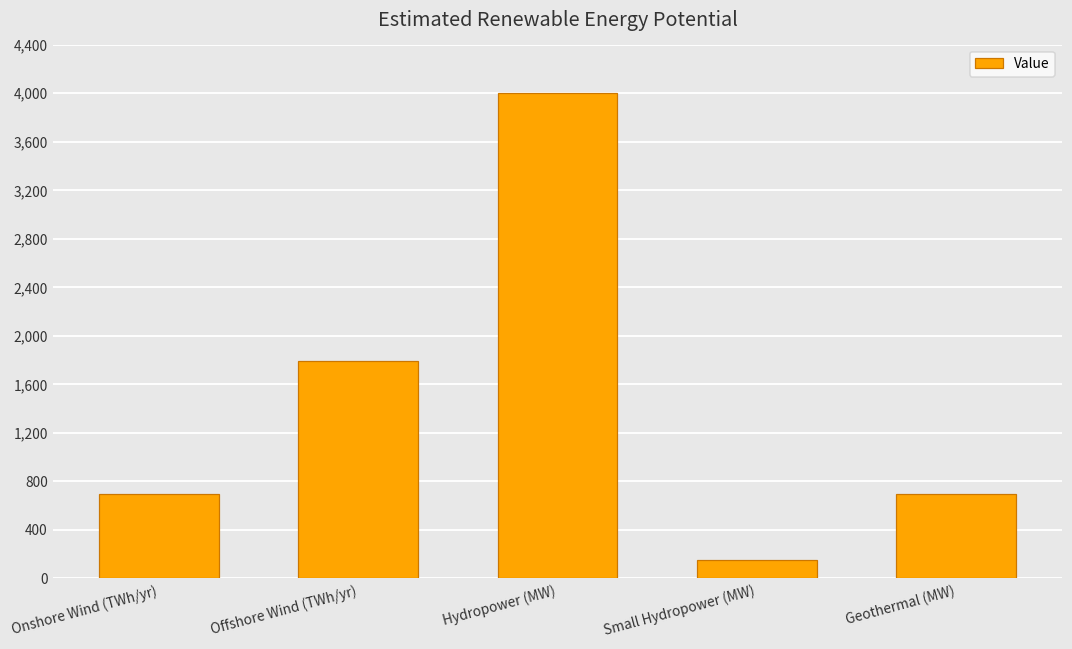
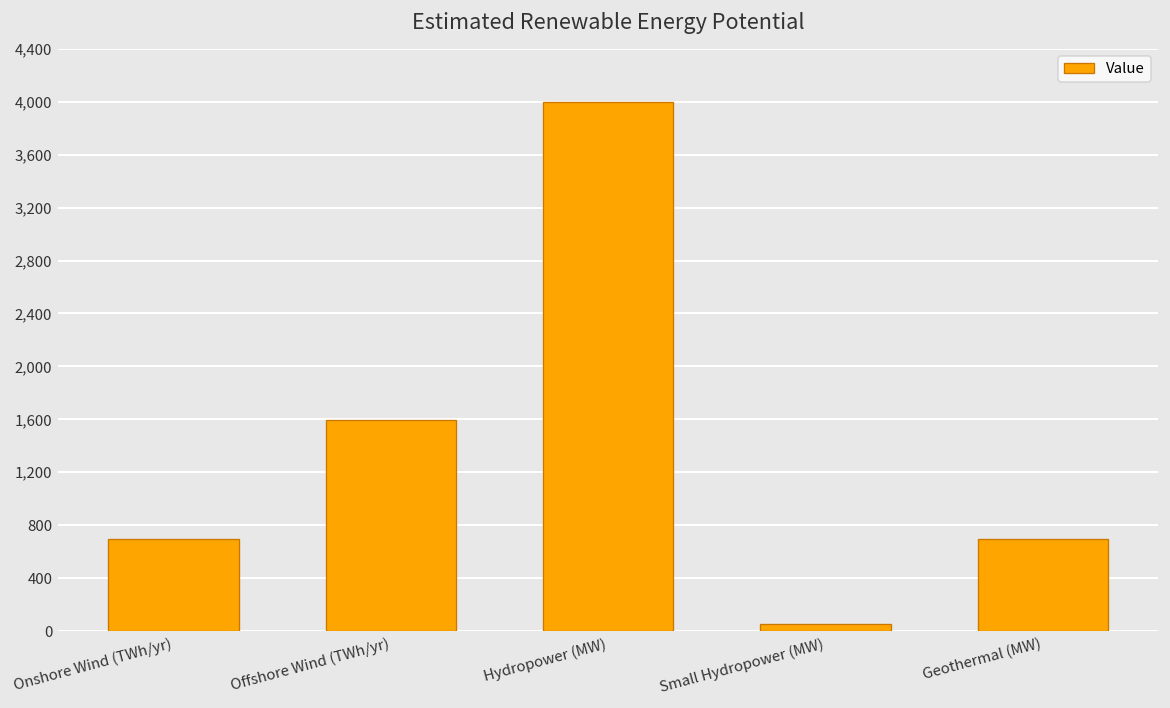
Offshore Wind (TWh/yr): 1,790 -> 1,600
Small Hydropower (MW): 150 -> 50
